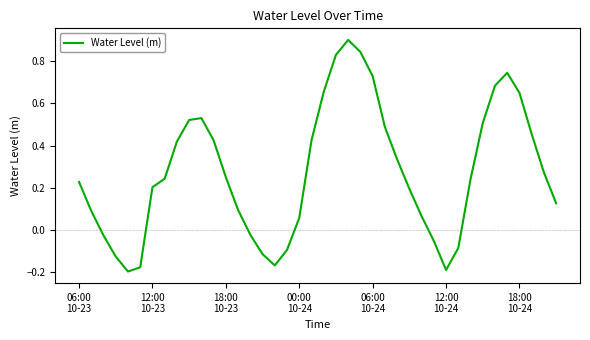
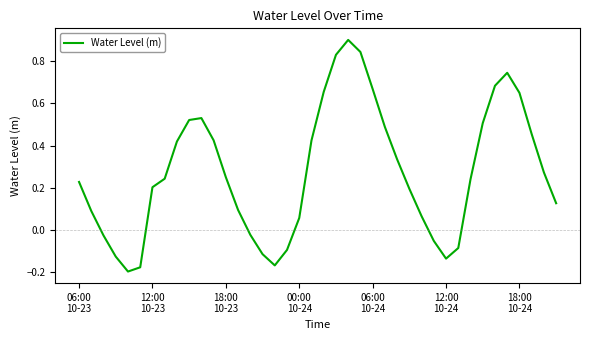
06:00 10-24: 0.73 -> 0.67
12:00 10-24: -0.19 -> -0.14
